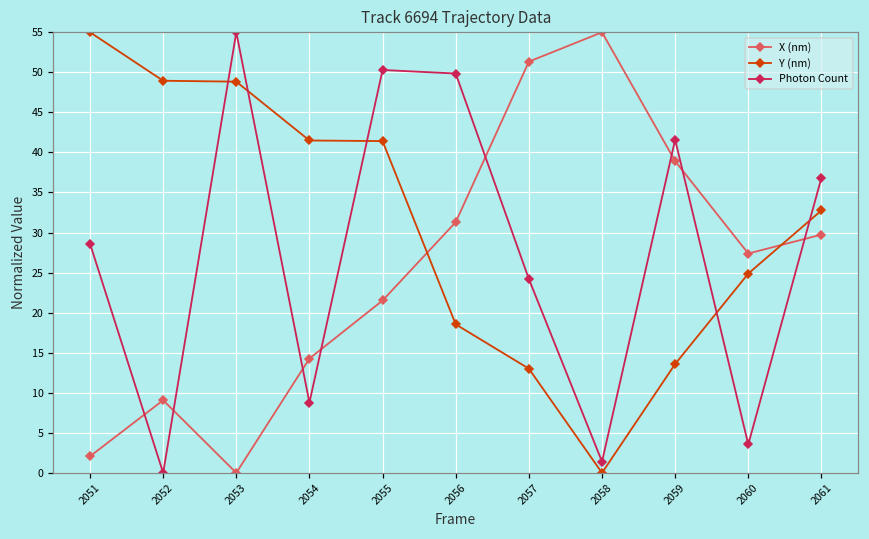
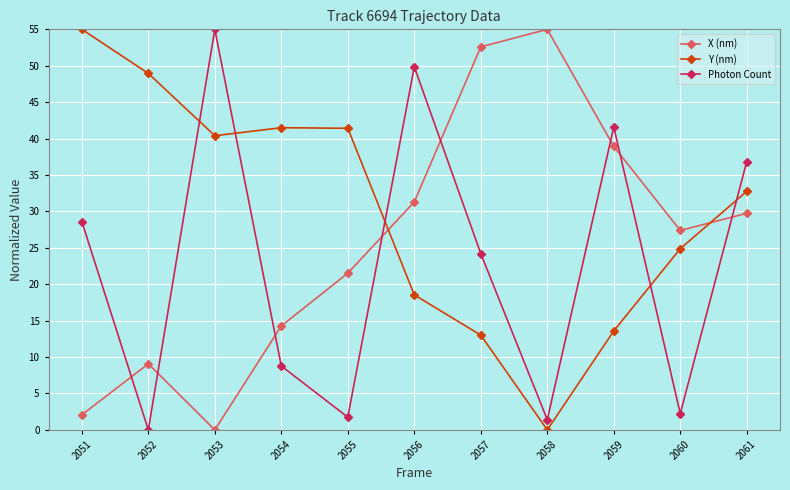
Y (nm), 2053: 49 -> 40
Photon Count, 2055: 50 -> 2
X (nm), 2057: 51 -> 53
Photon Count, 2060: 4 -> 2
